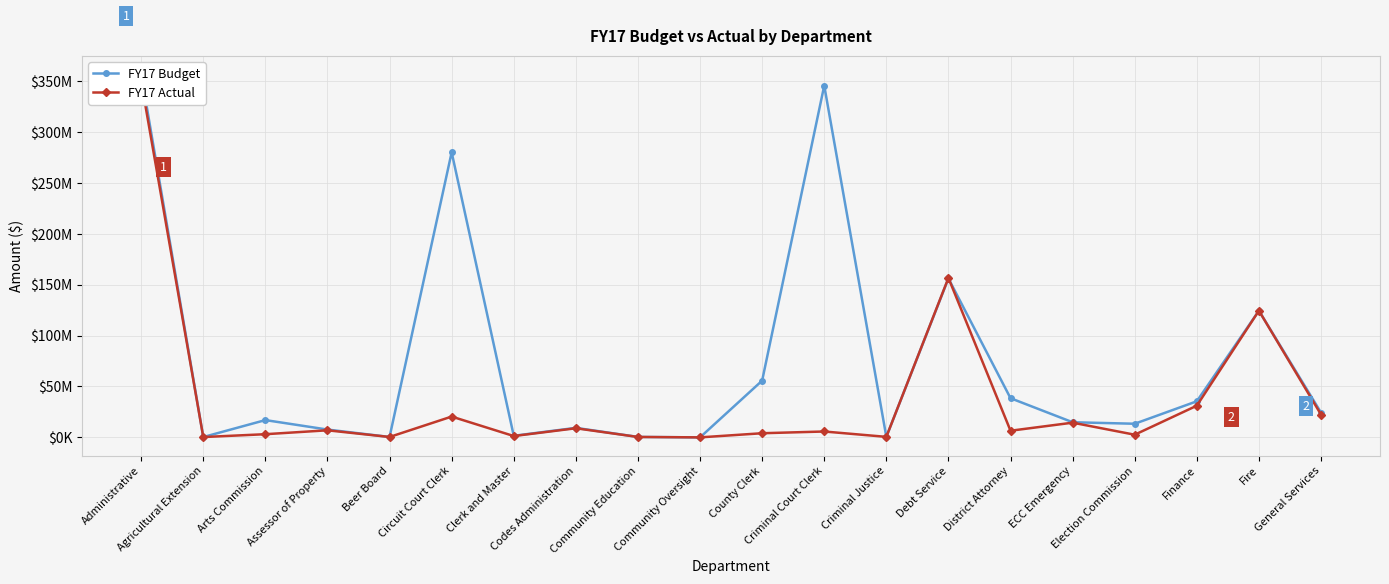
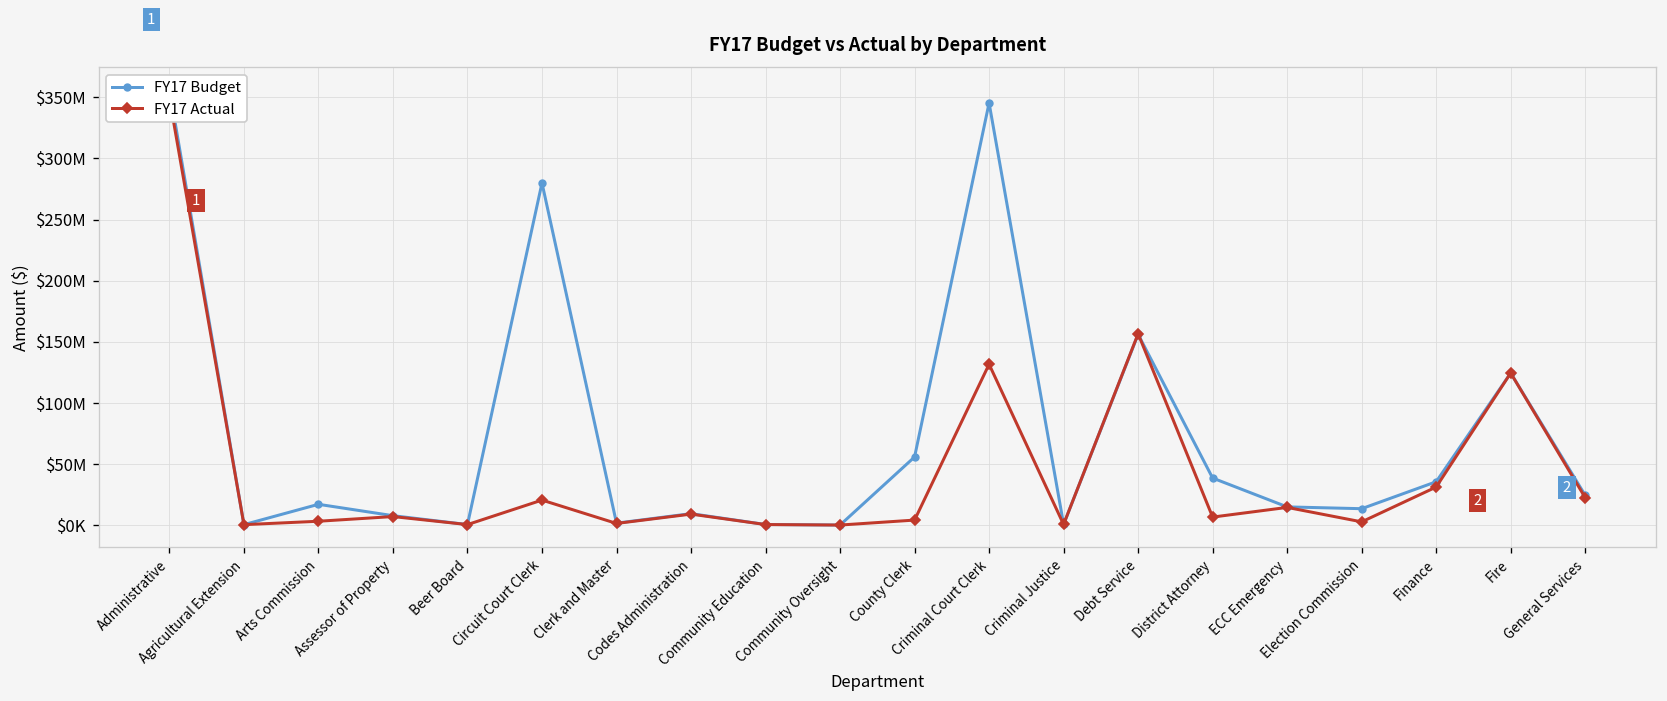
FY17 Actual, Criminal Court Clerk: $6000000 -> $132000000
